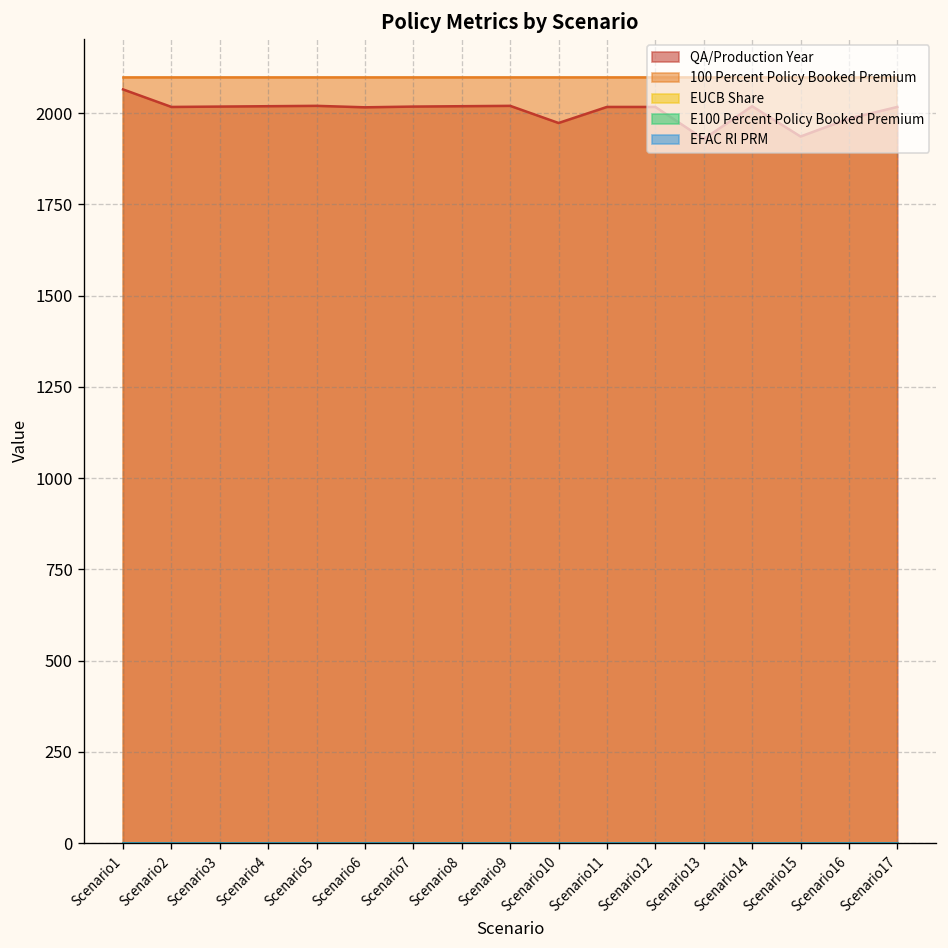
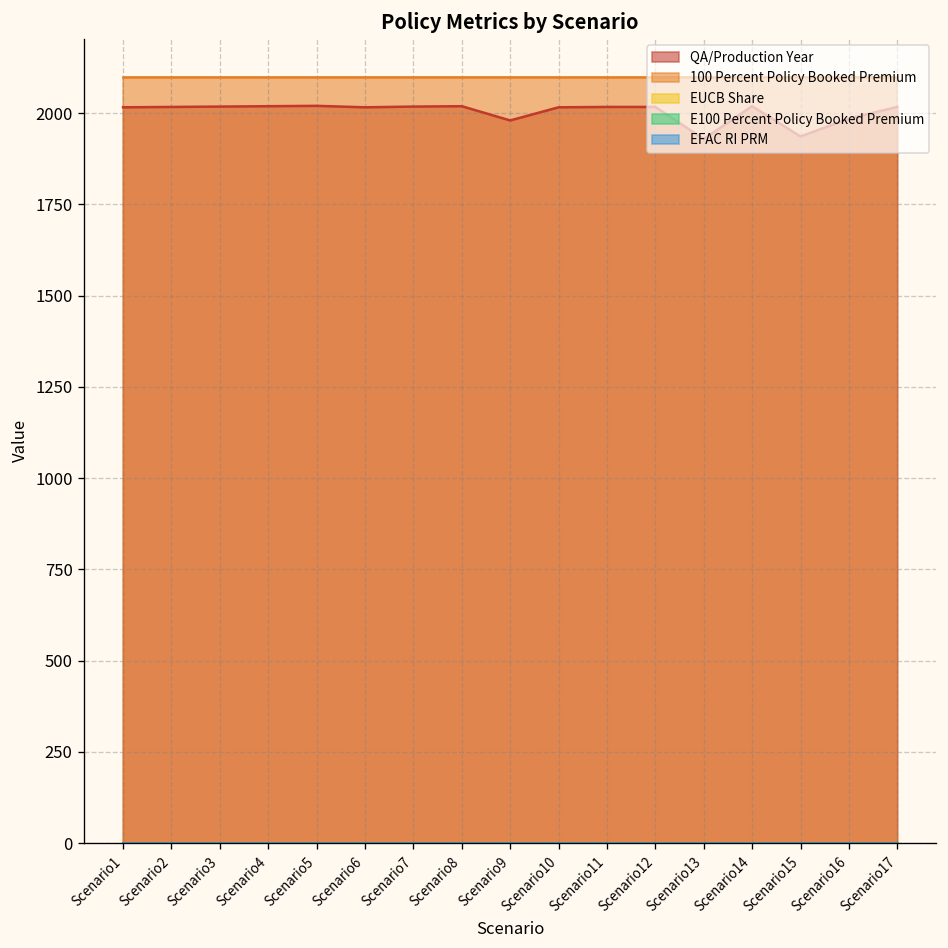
QA/Production Year, Scenario1: 2070 -> 2020
QA/Production Year, Scenario9: 2020 -> 1980
QA/Production Year, Scenario10: 1970 -> 2020
